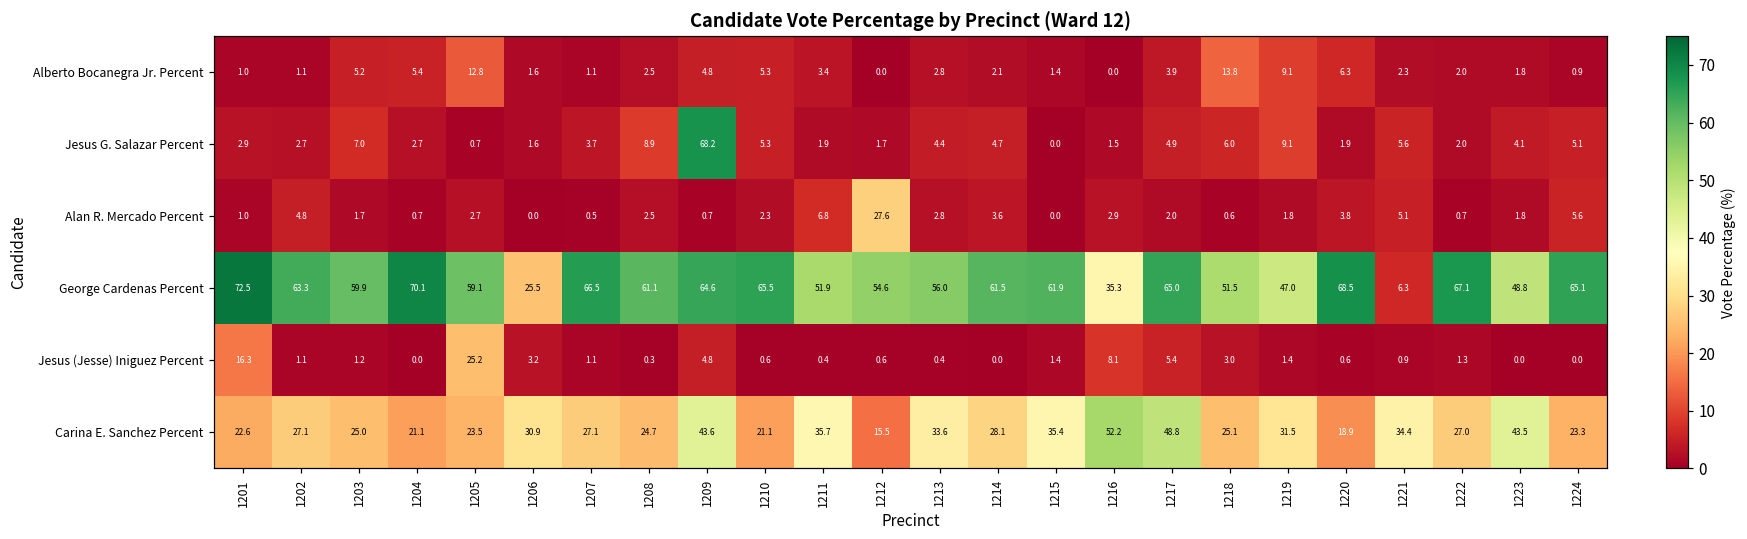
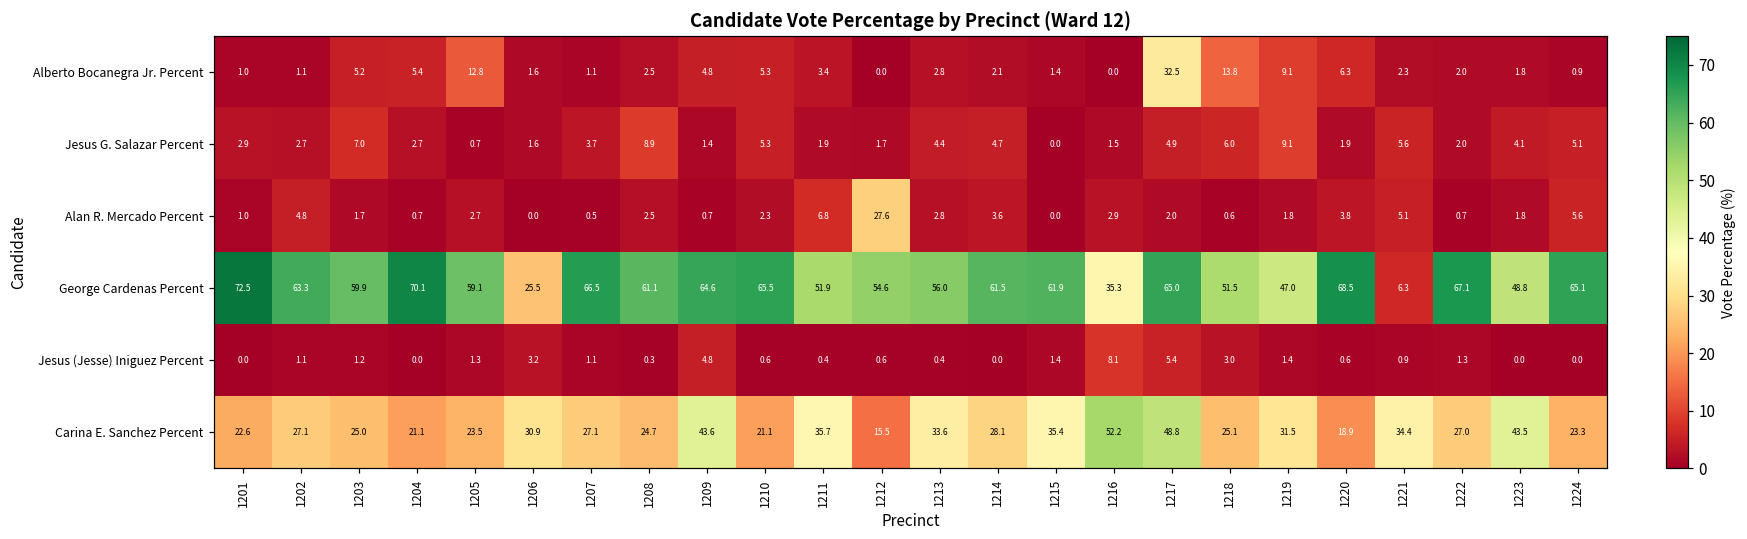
Alberto Bocanegra Jr. Percent, 1217: 3.9 -> 32.5
Jesus G. Salazar Percent, 1209: 68.2 -> 1.4
Jesus (Jesse) Iniguez Percent, 1201: 16.3 -> 0.0
Jesus (Jesse) Iniguez Percent, 1205: 25.2 -> 1.3
